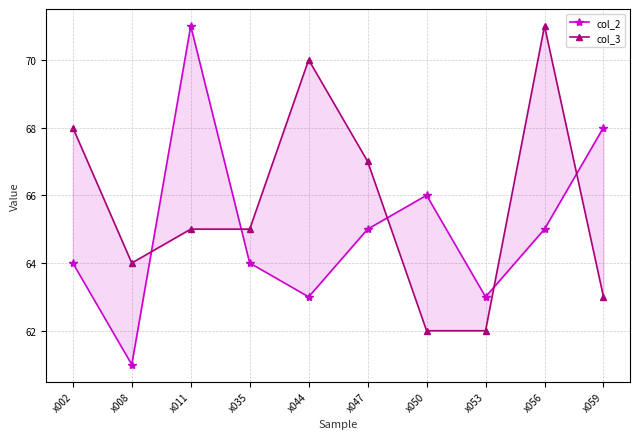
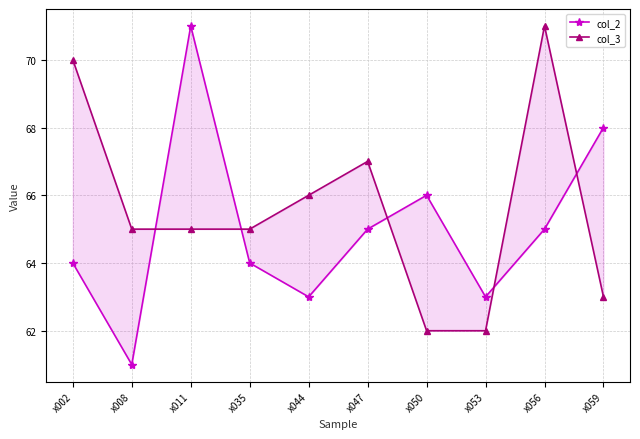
col_3, x002: 68 -> 70
col_3, x008: 64 -> 65
col_3, x044: 70 -> 66
